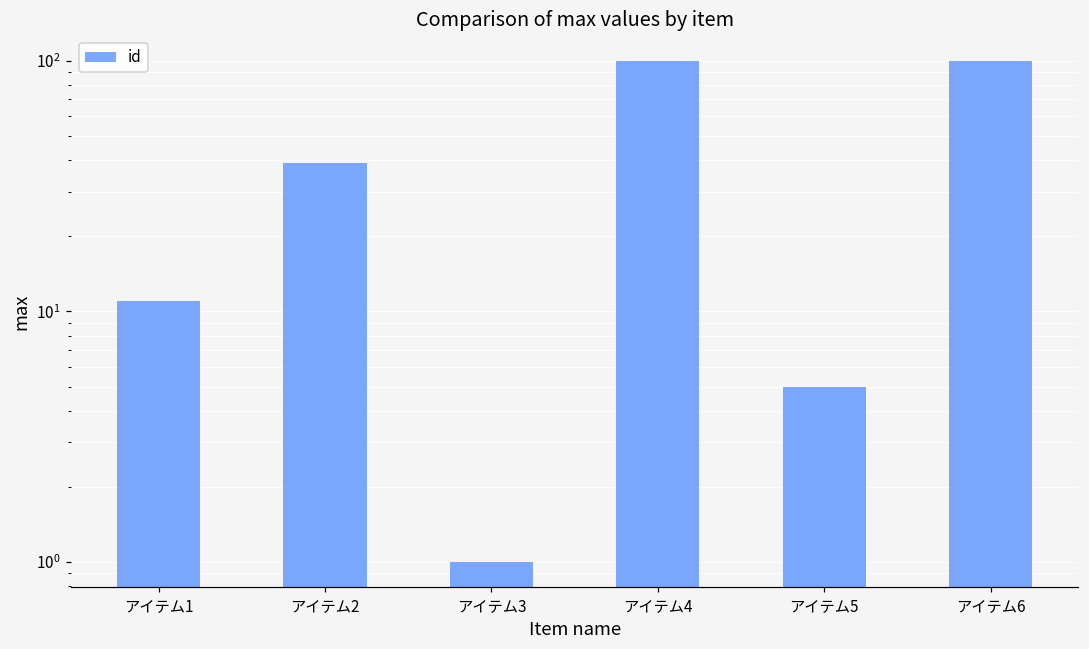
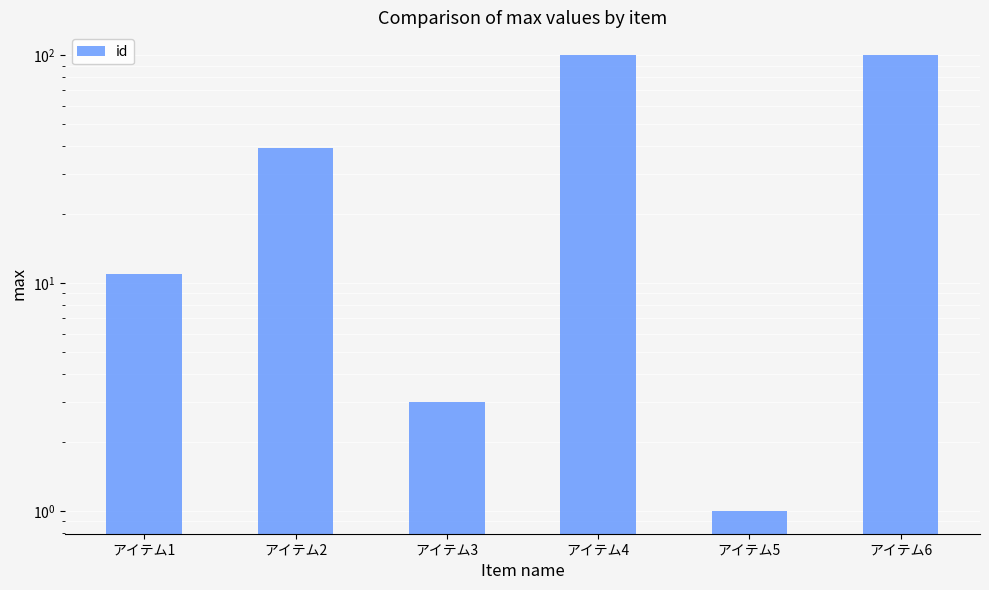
アイテム3: 1 -> 3
アイテム5: 5 -> 1
